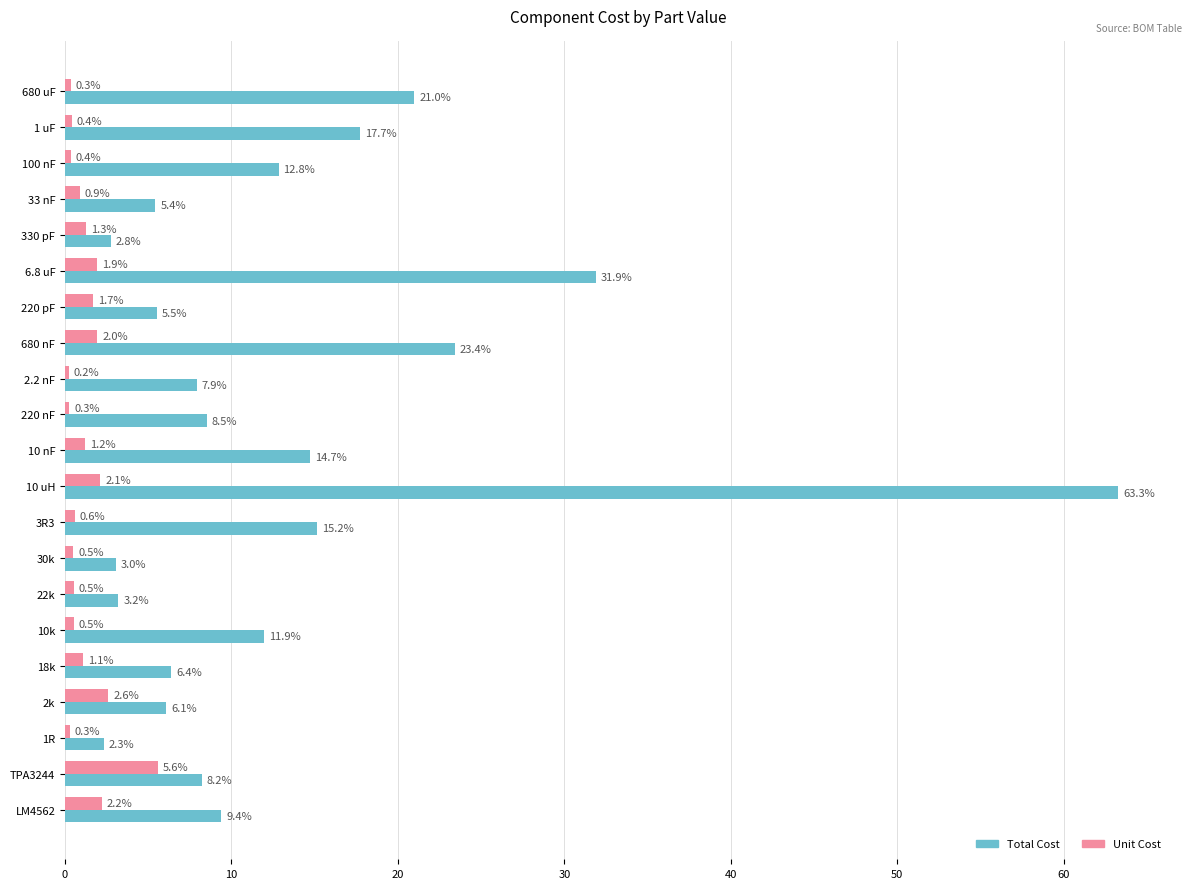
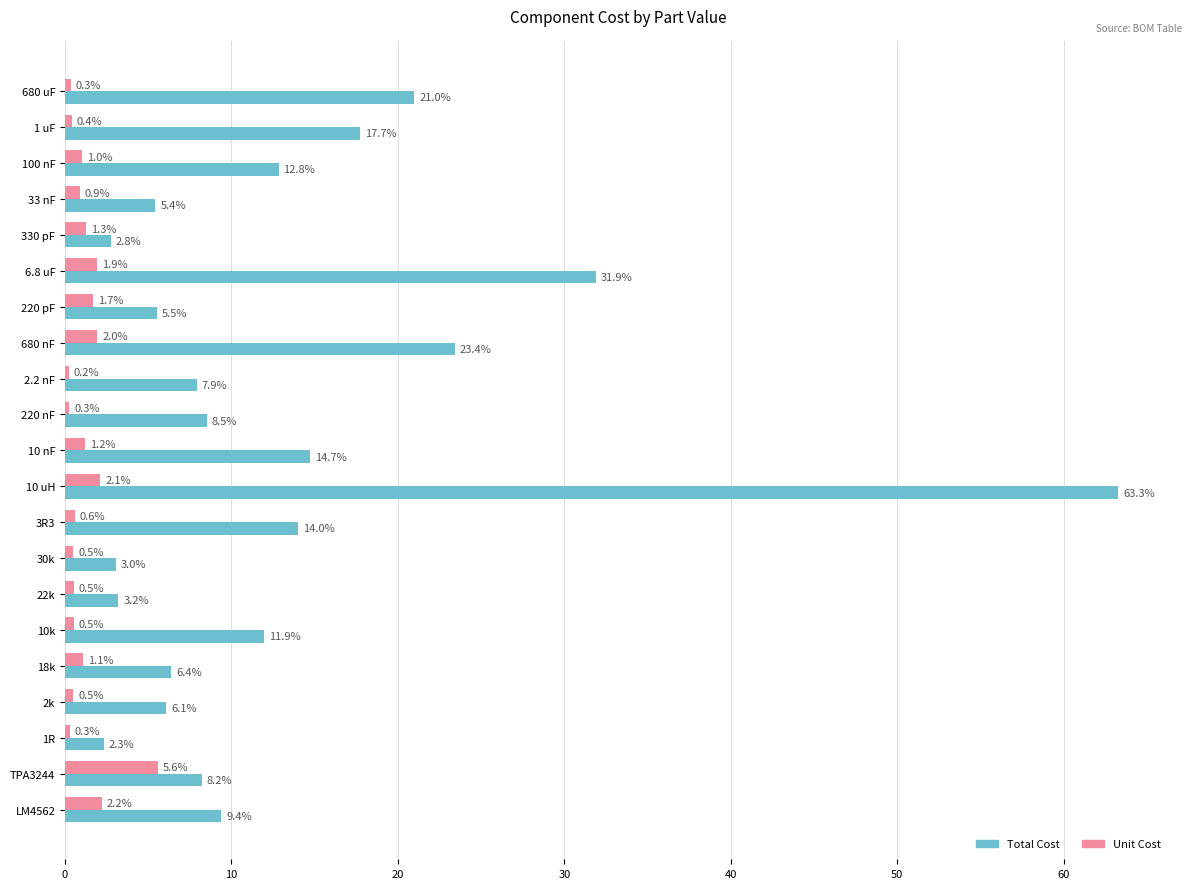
Unit Cost, 100 nF: 0.4% -> 1.0%
Total Cost, 3R3: 15.2% -> 14.0%
Unit Cost, 2k: 2.6% -> 0.5%
